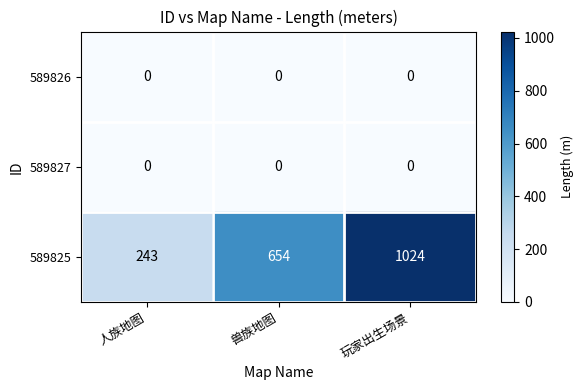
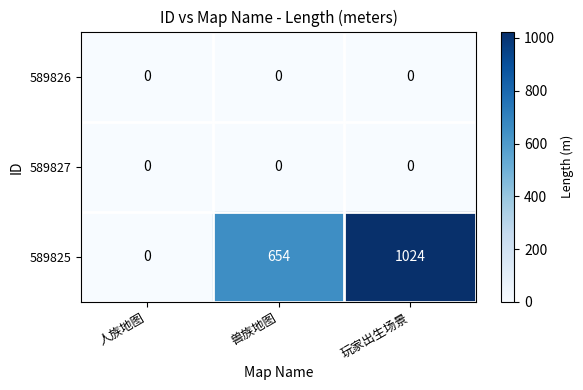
589825, 人族地图: 243 -> 0
